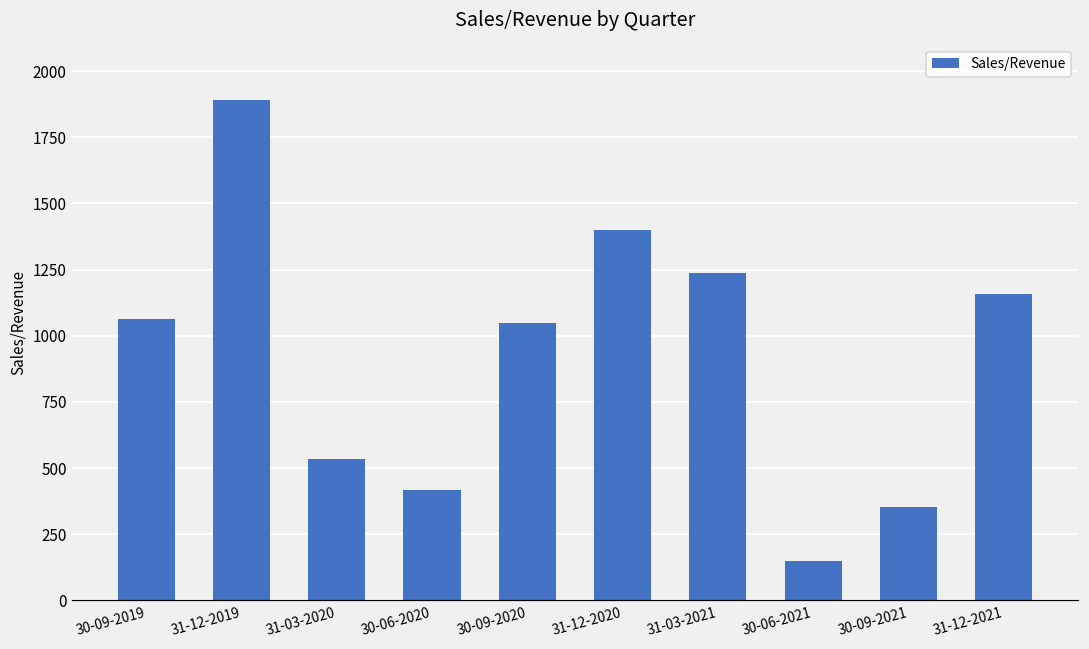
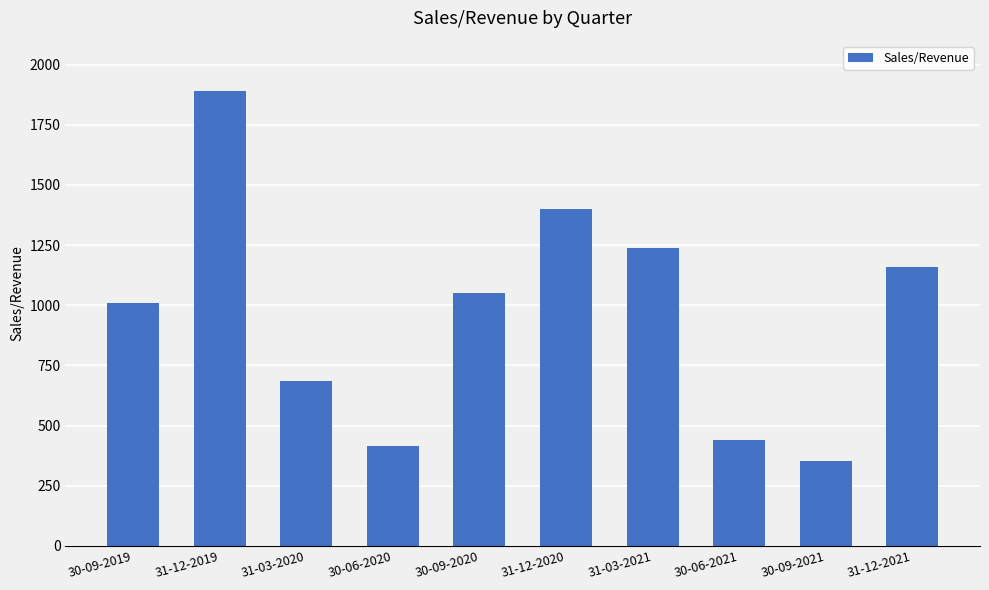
30-09-2019: 1070 -> 1010
31-03-2020: 530 -> 690
30-06-2021: 150 -> 440
